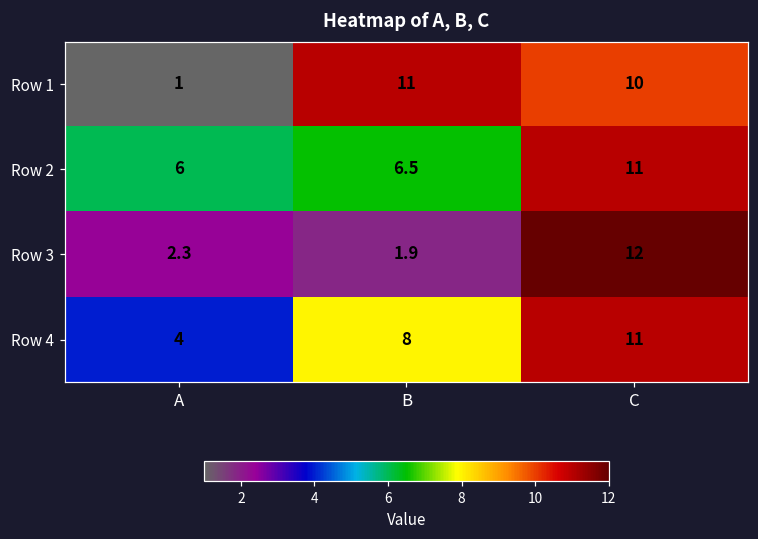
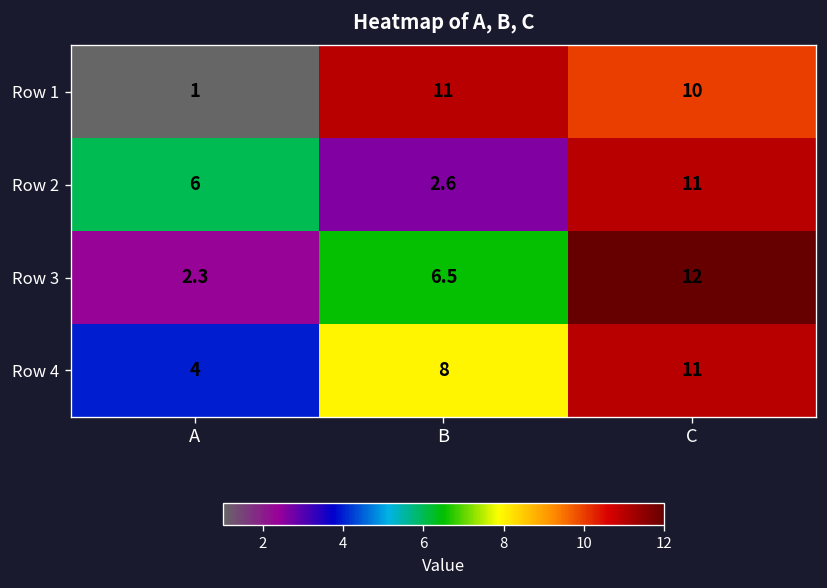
Row 2, B: 6.5 -> 2.6
Row 3, B: 1.9 -> 6.5
